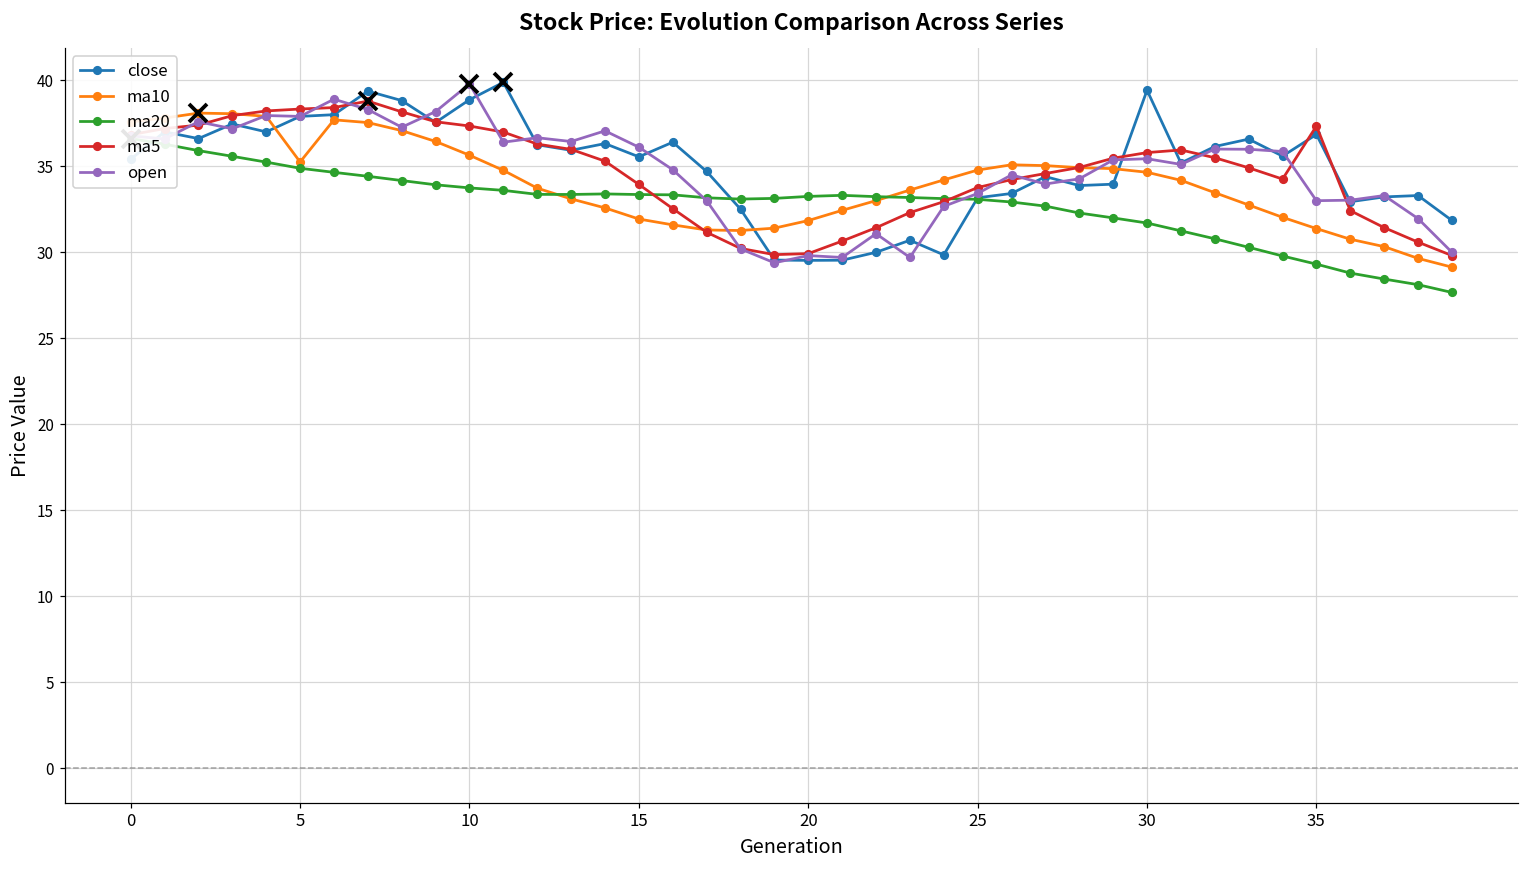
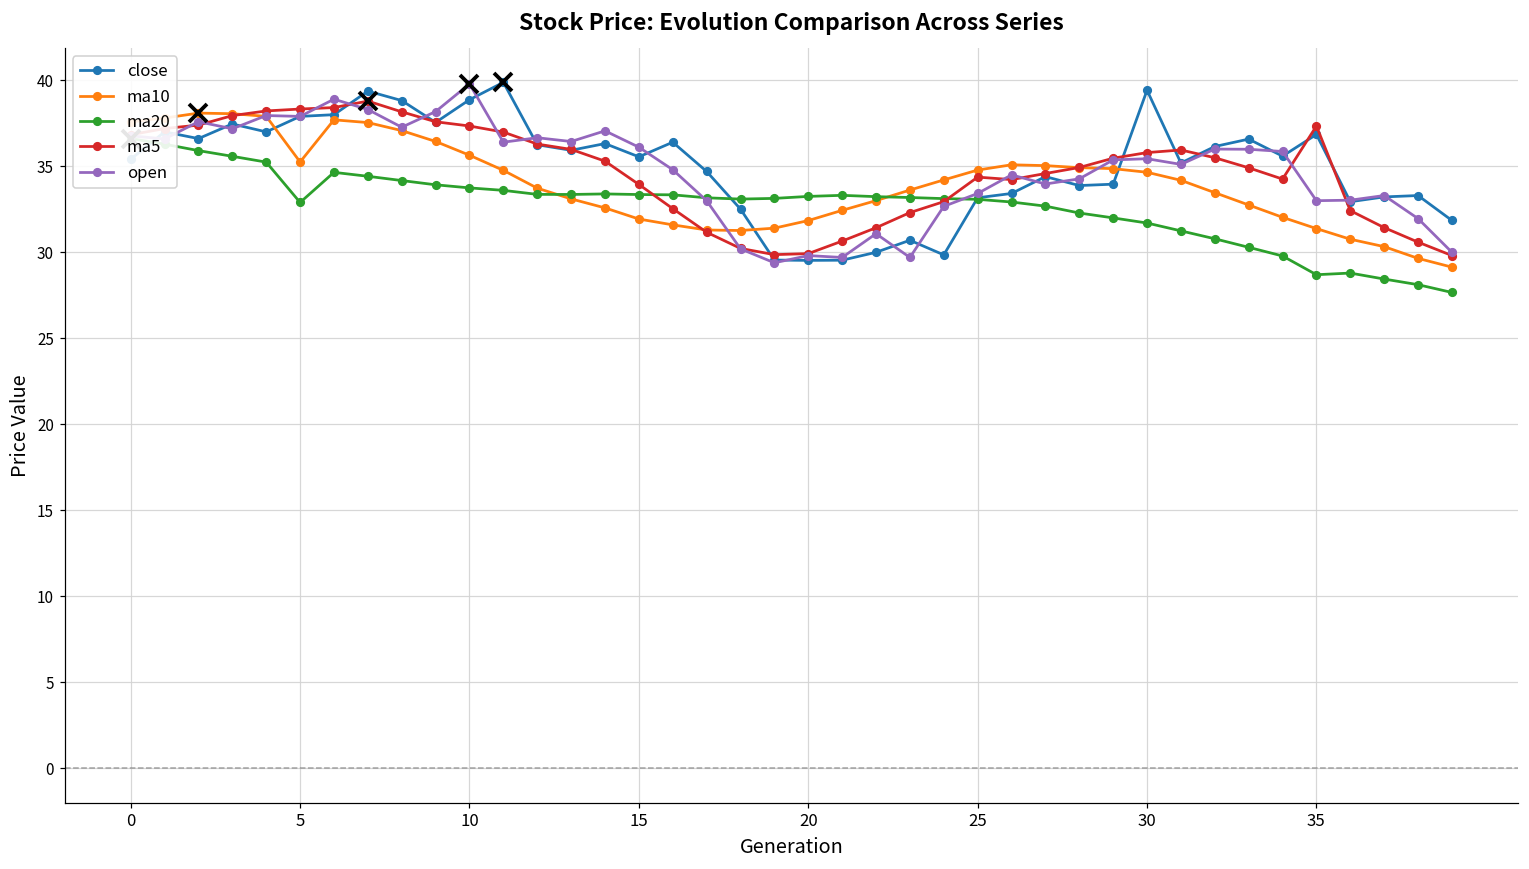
ma20, 5: 34.9 -> 32.9
ma5, 25: 33.8 -> 34.4
ma20, 35: 29.3 -> 28.7
